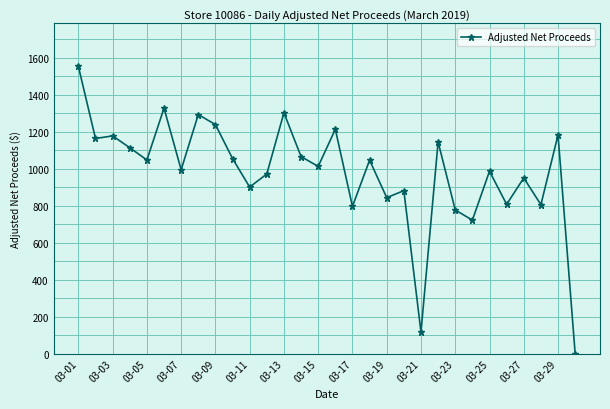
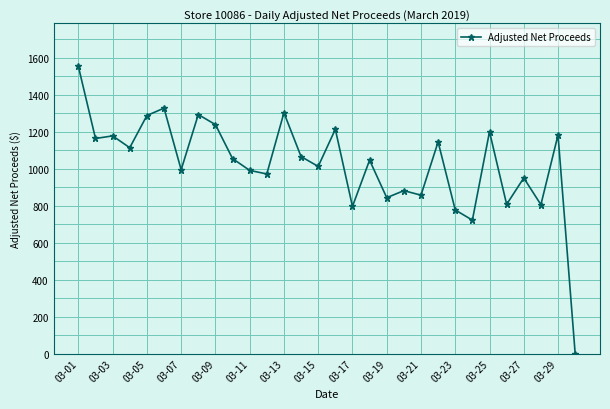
03-05: 1050 -> 1290
03-11: 900 -> 990
03-21: 120 -> 860
03-25: 990 -> 1200
